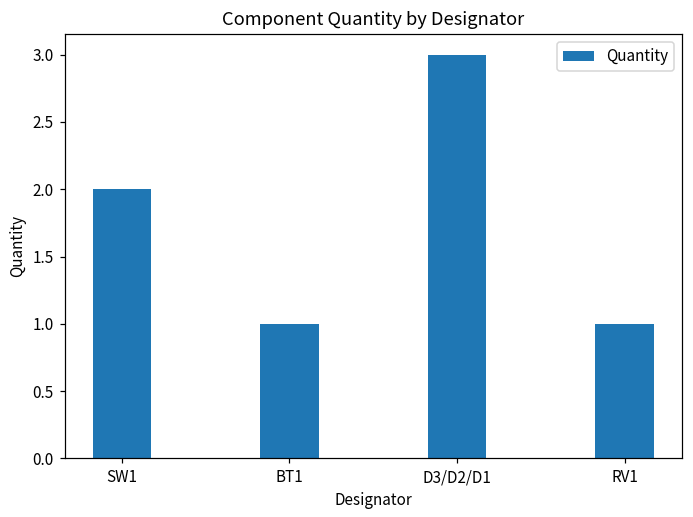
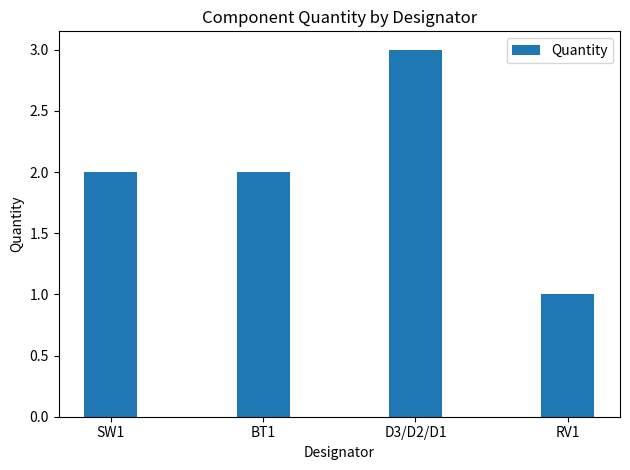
BT1: 1 -> 2
